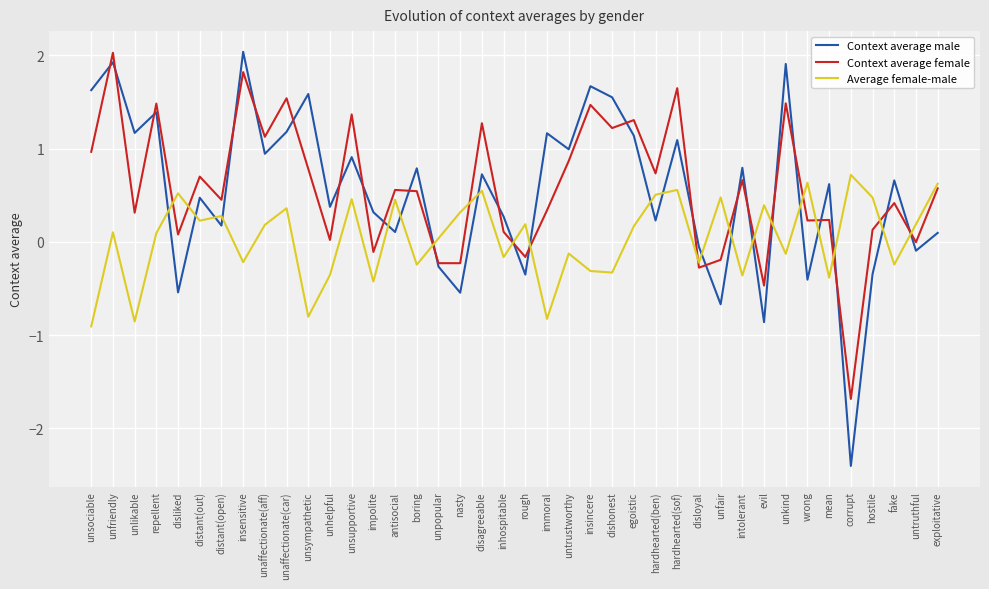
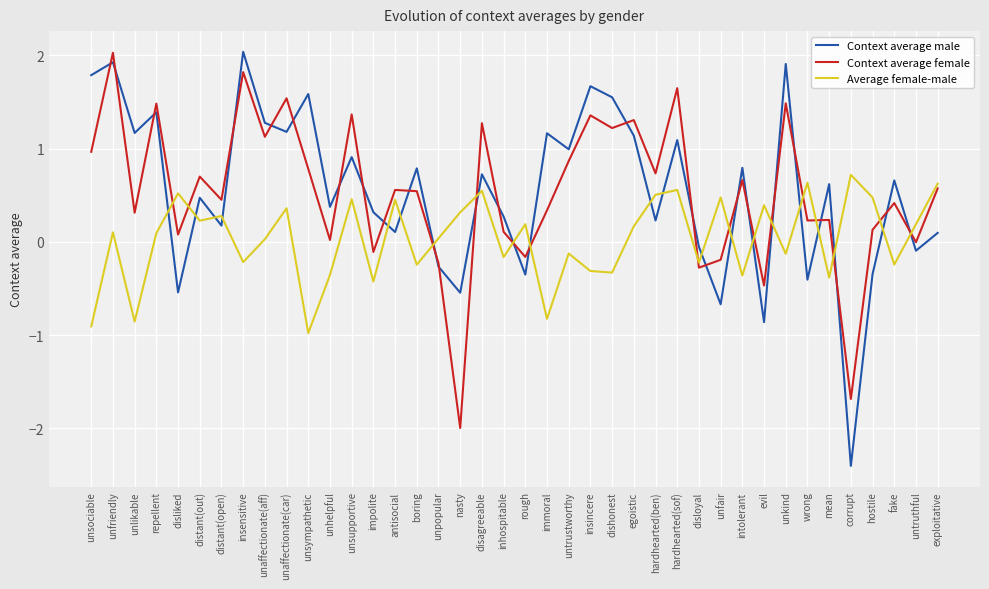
Context average male, unsociable: 1.6 -> 1.8
Context average male, unaffectionate(aff): 0.9 -> 1.3
Average female-male, unaffectionate(aff): 0.2 -> 0.0
Average female-male, unsympathetic: -0.8 -> -1.0
Context average female, nasty: -0.2 -> -2.0
Context average female, insincere: 1.5 -> 1.4
